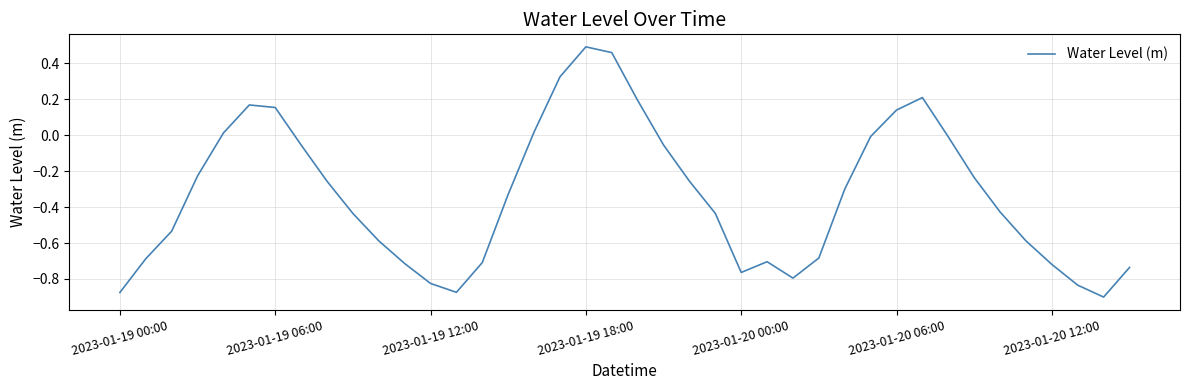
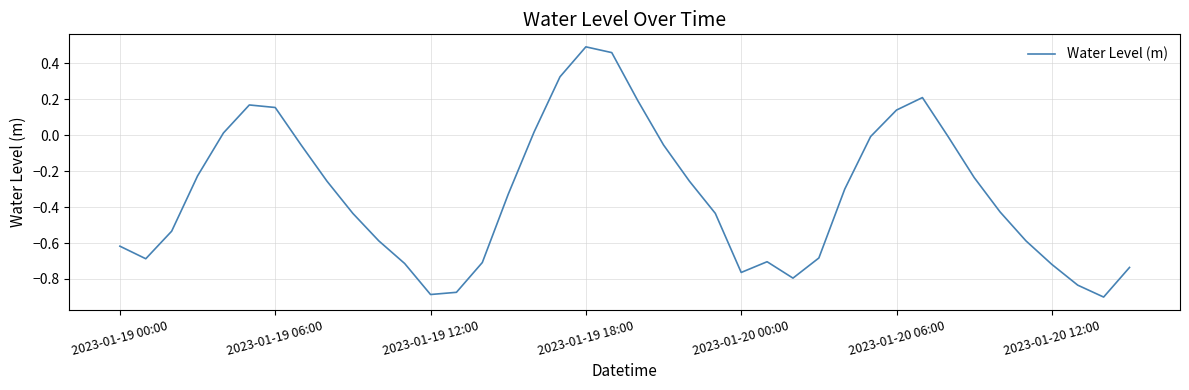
2023-01-19 00:00: -0.88 -> -0.62
2023-01-19 12:00: -0.83 -> -0.89
